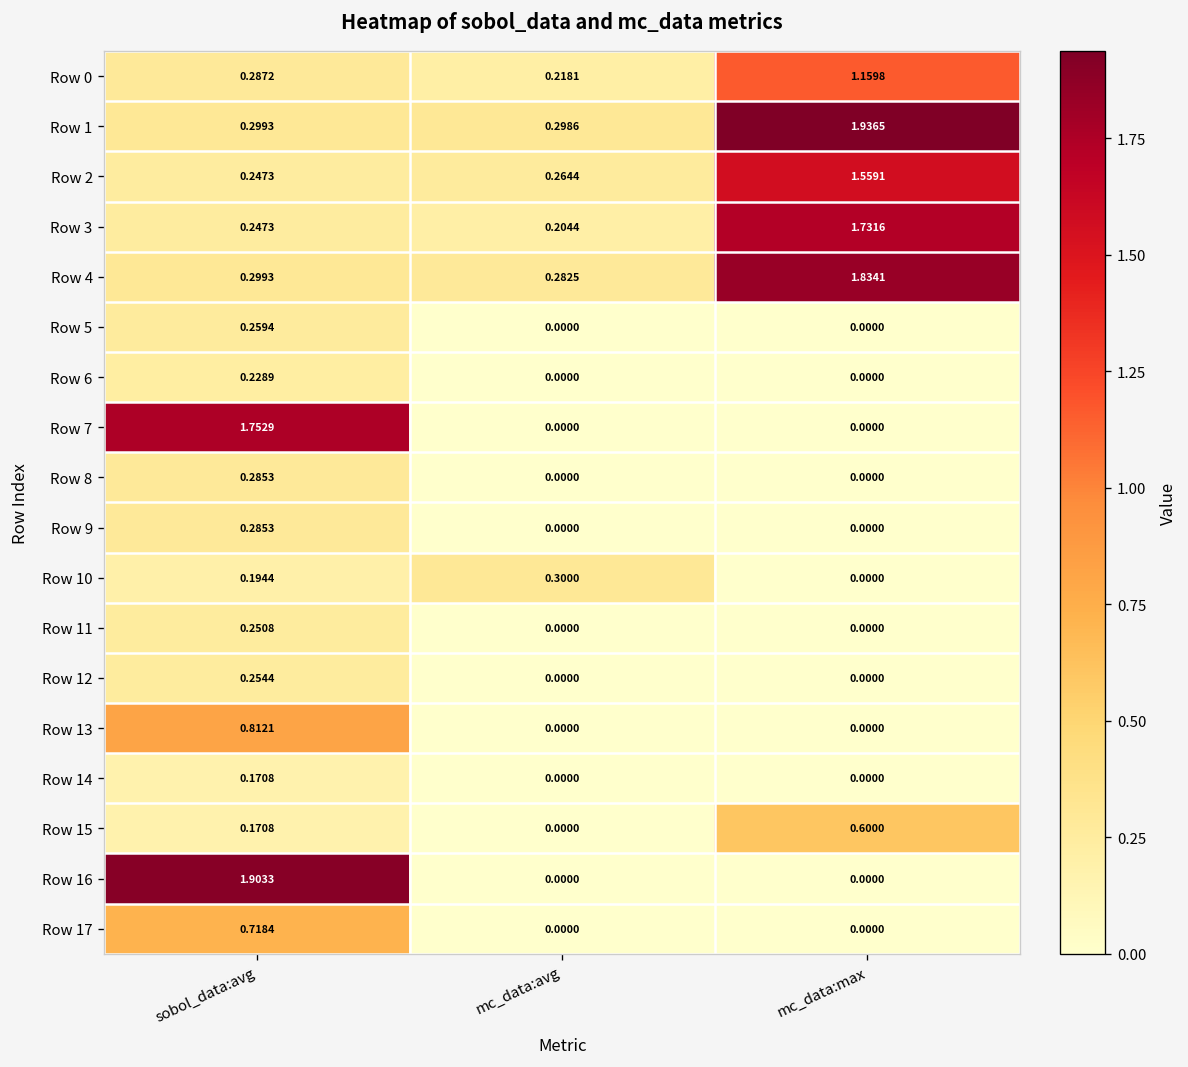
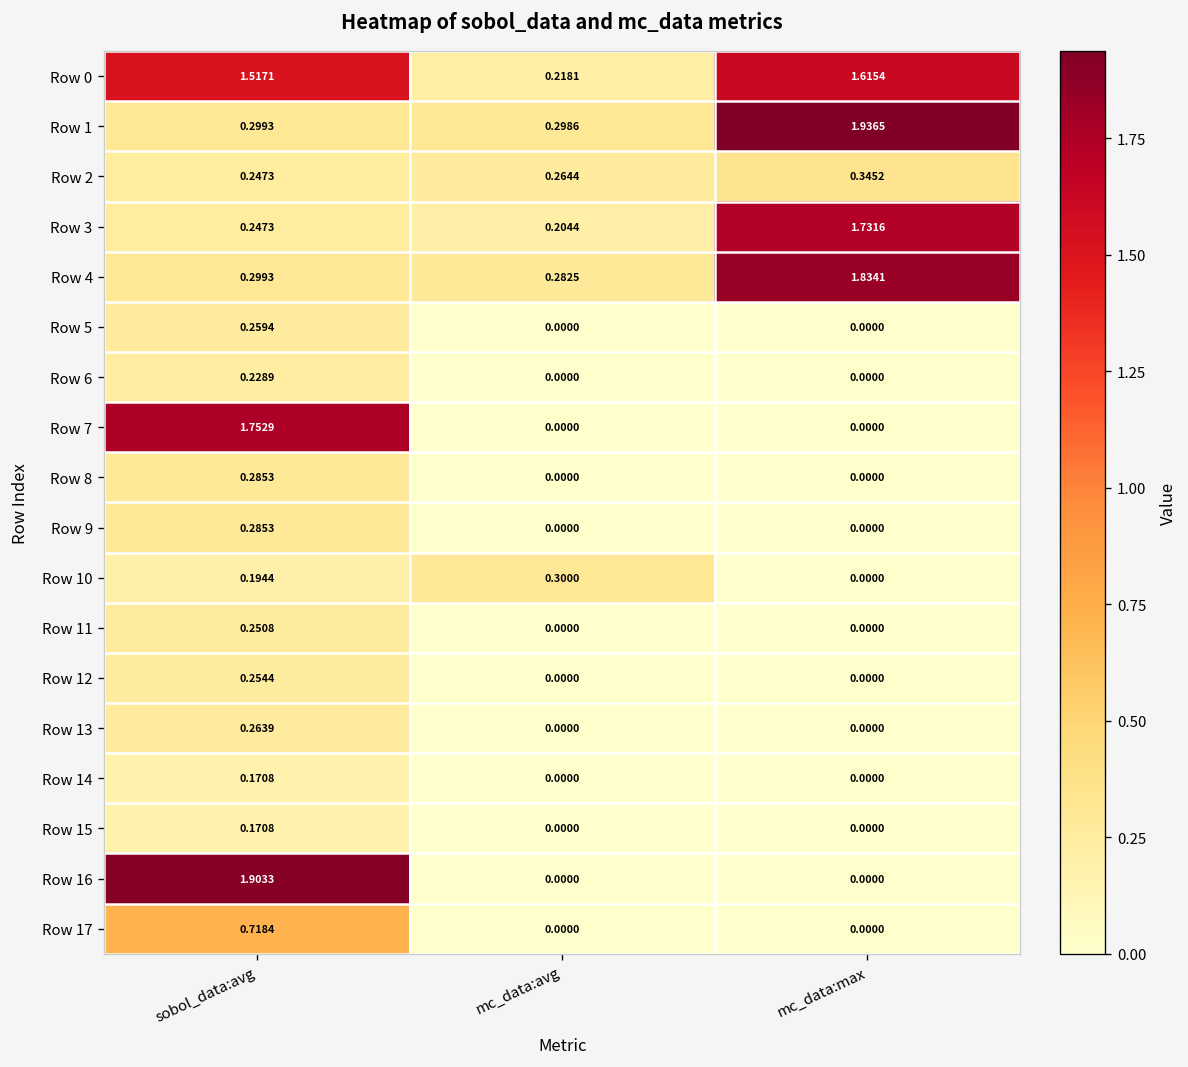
Row 0, sobol_data:avg: 0.2872 -> 1.5171
Row 0, mc_data:max: 1.1598 -> 1.6154
Row 2, mc_data:max: 1.5591 -> 0.3452
Row 13, sobol_data:avg: 0.8121 -> 0.2639
Row 15, mc_data:max: 0.6000 -> 0.0000
